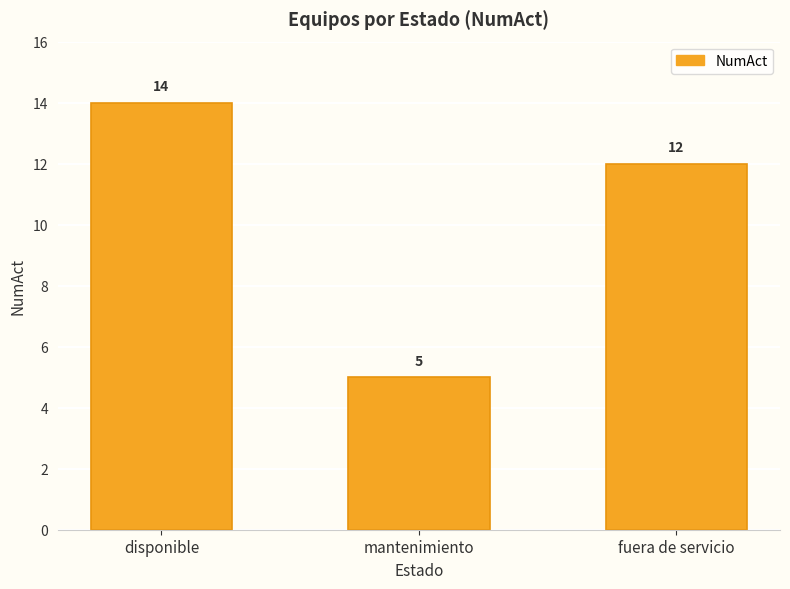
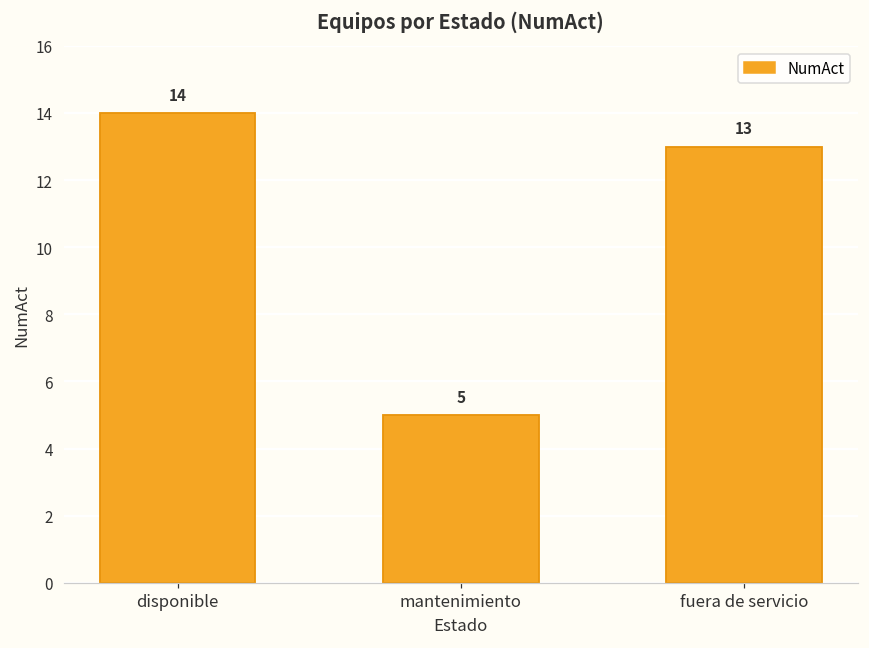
fuera de servicio: 12 -> 13
